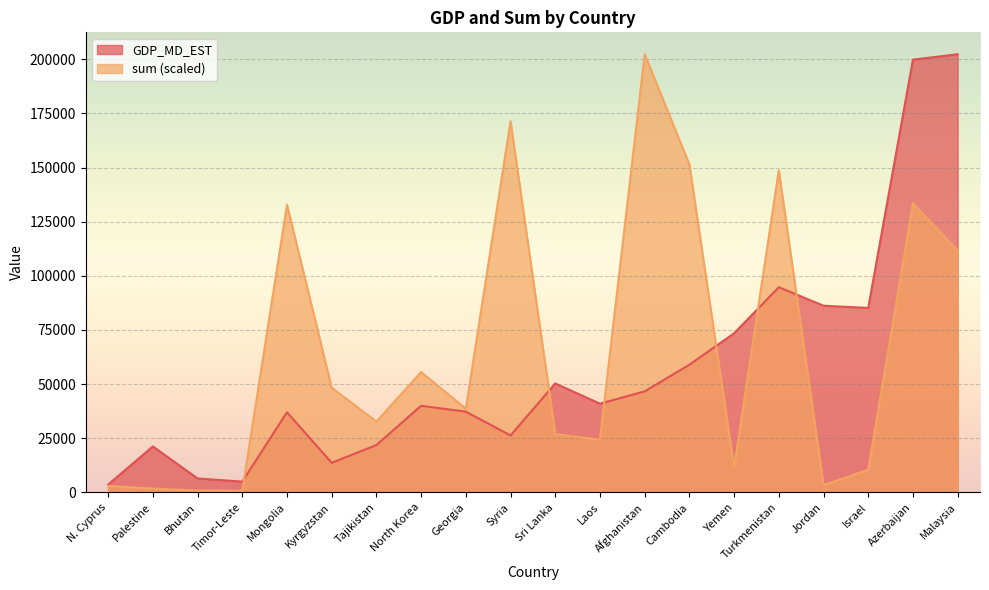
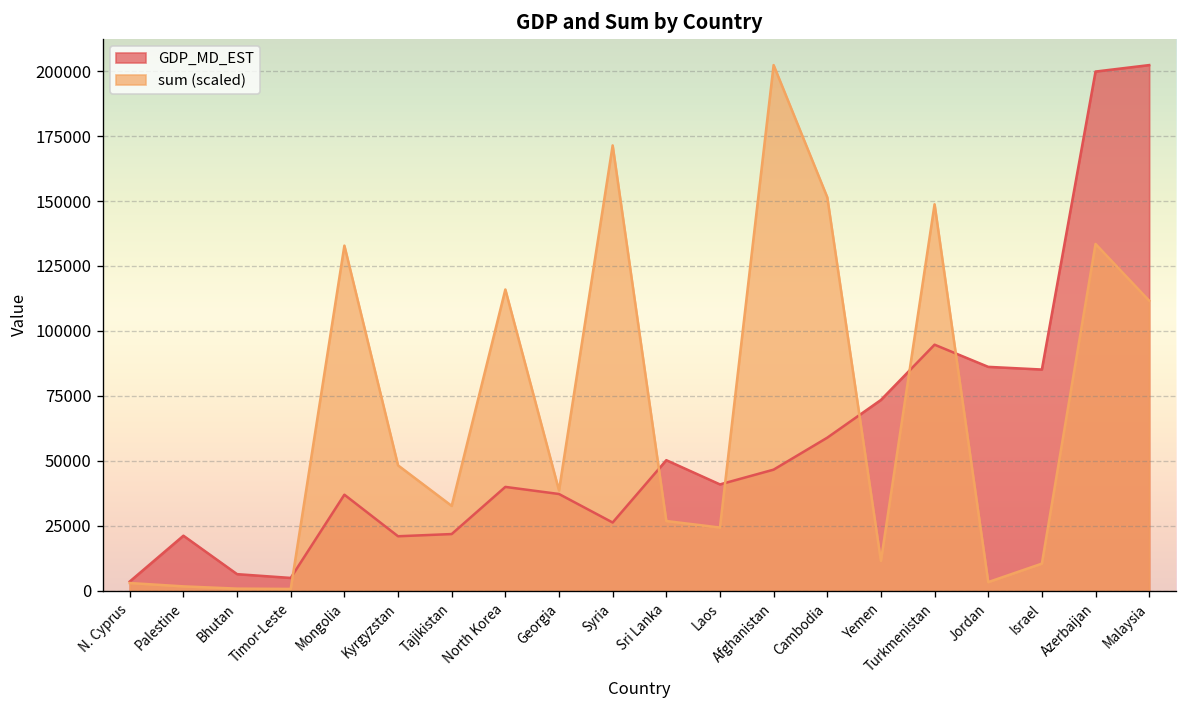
GDP_MD_EST, Kyrgyzstan: 14000 -> 21000
sum (scaled), North Korea: 56000 -> 116000
